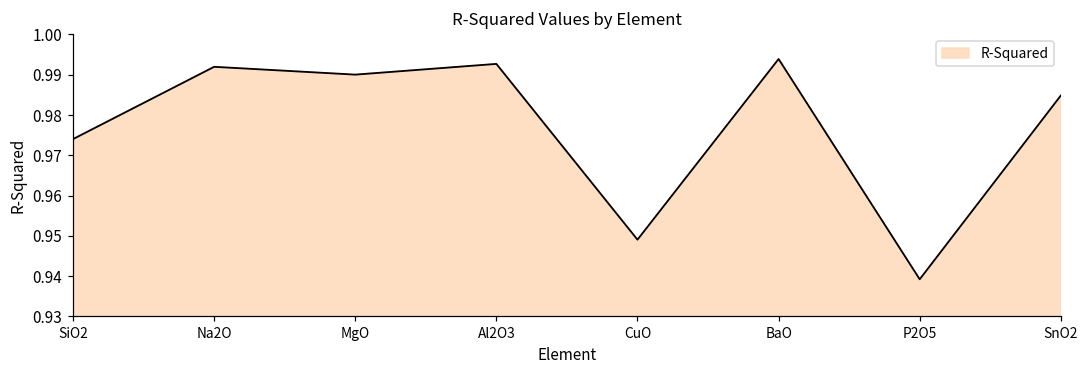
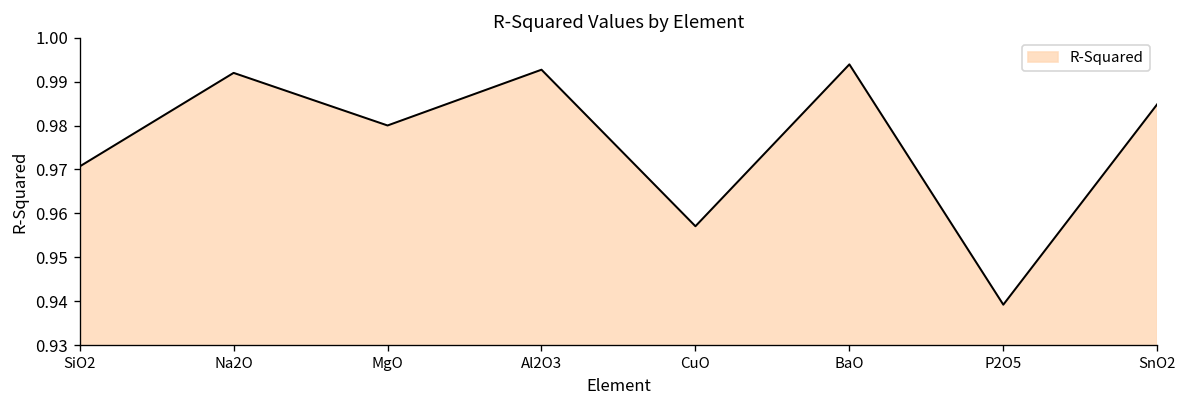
SiO2: 0.974 -> 0.971
MgO: 0.990 -> 0.980
CuO: 0.949 -> 0.957
